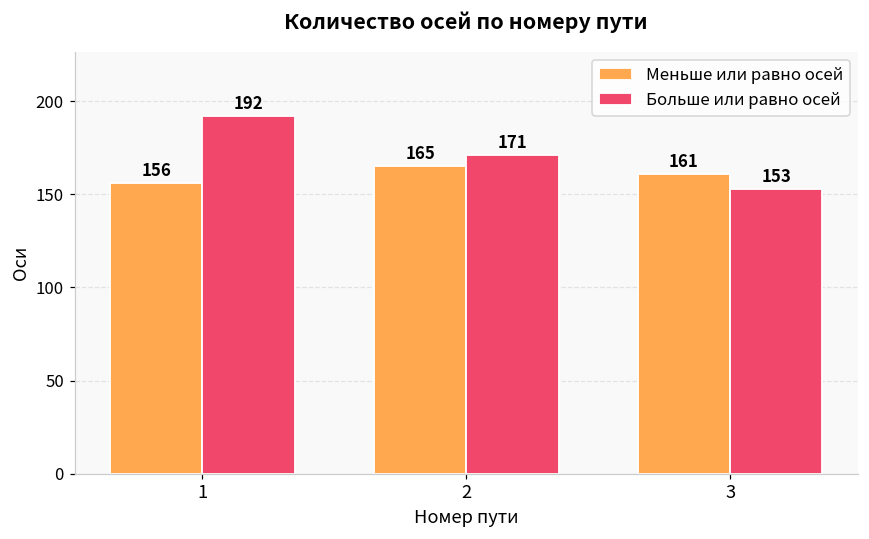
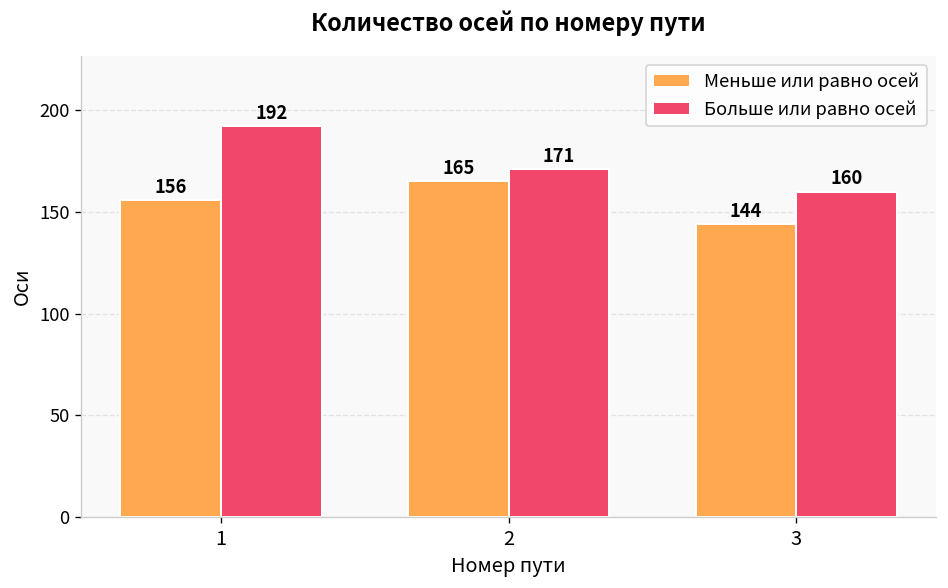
Меньше или равно осей, 3: 161 -> 144
Больше или равно осей, 3: 153 -> 160
